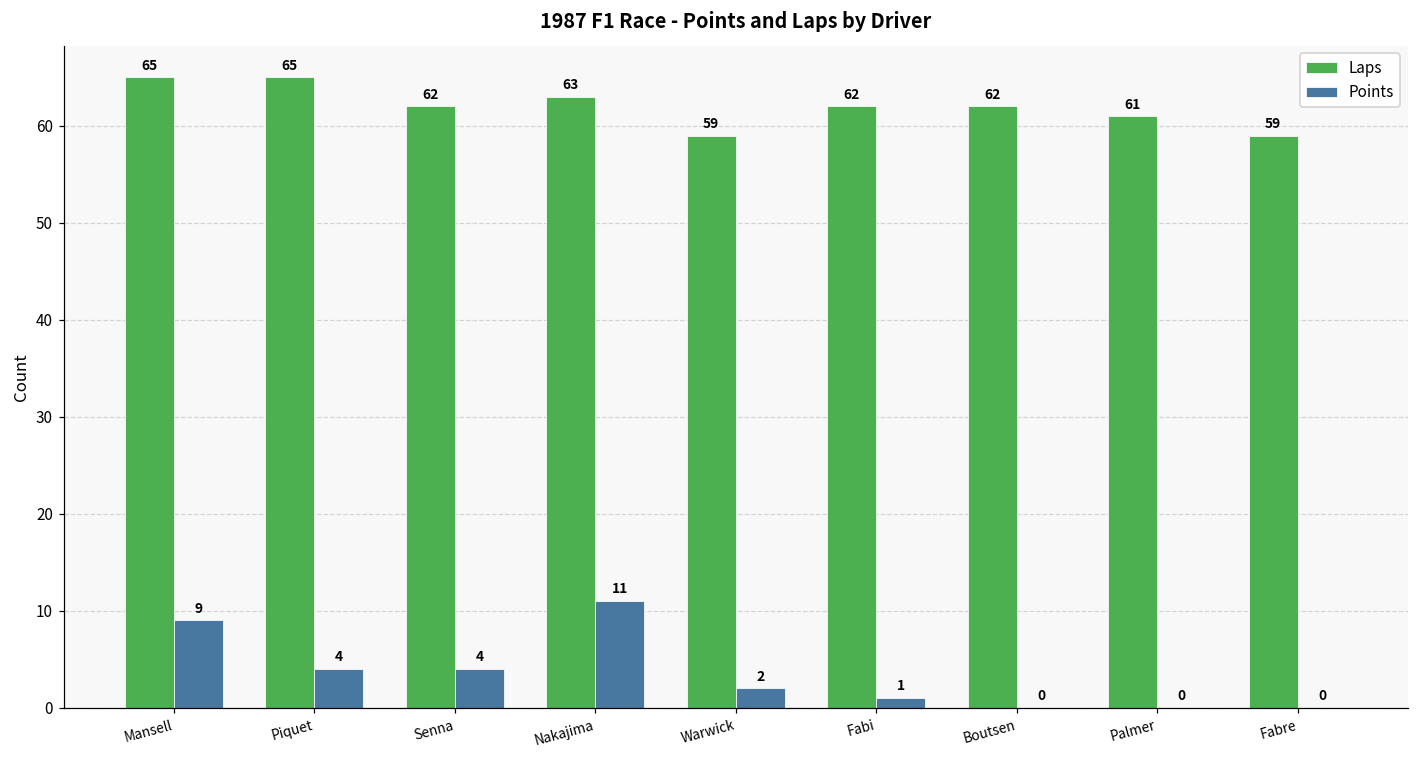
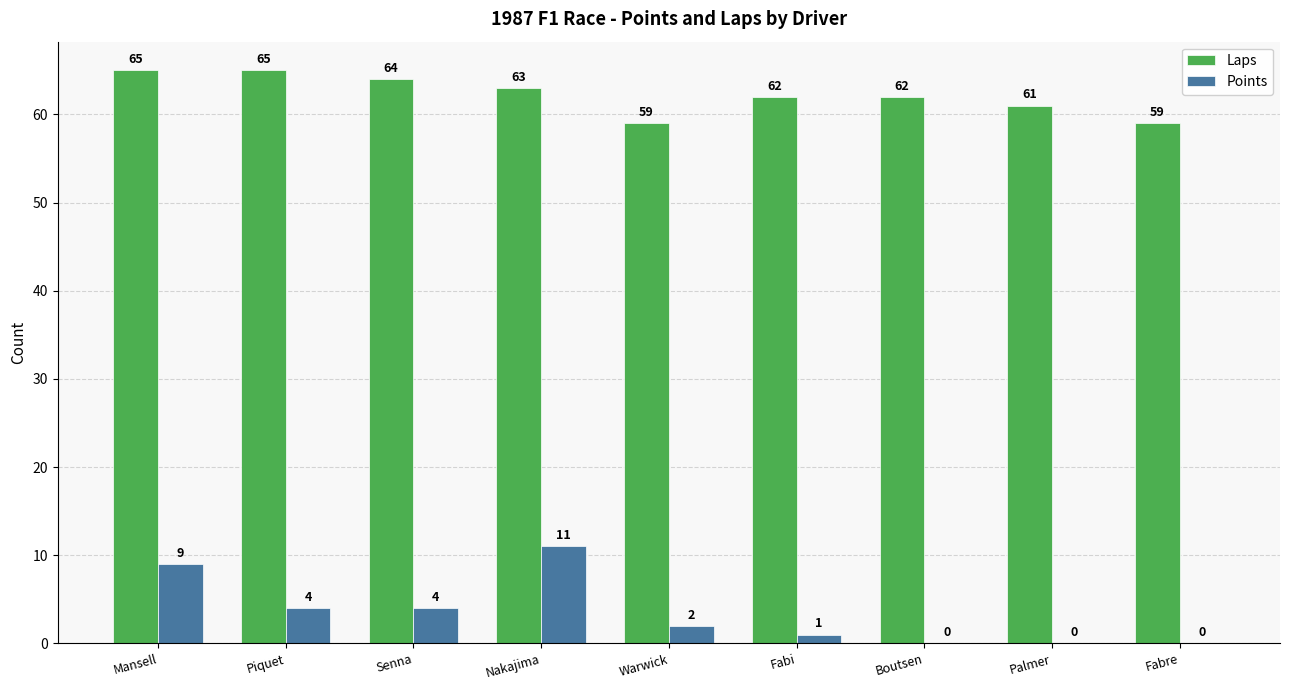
Laps, Senna: 62 -> 64
